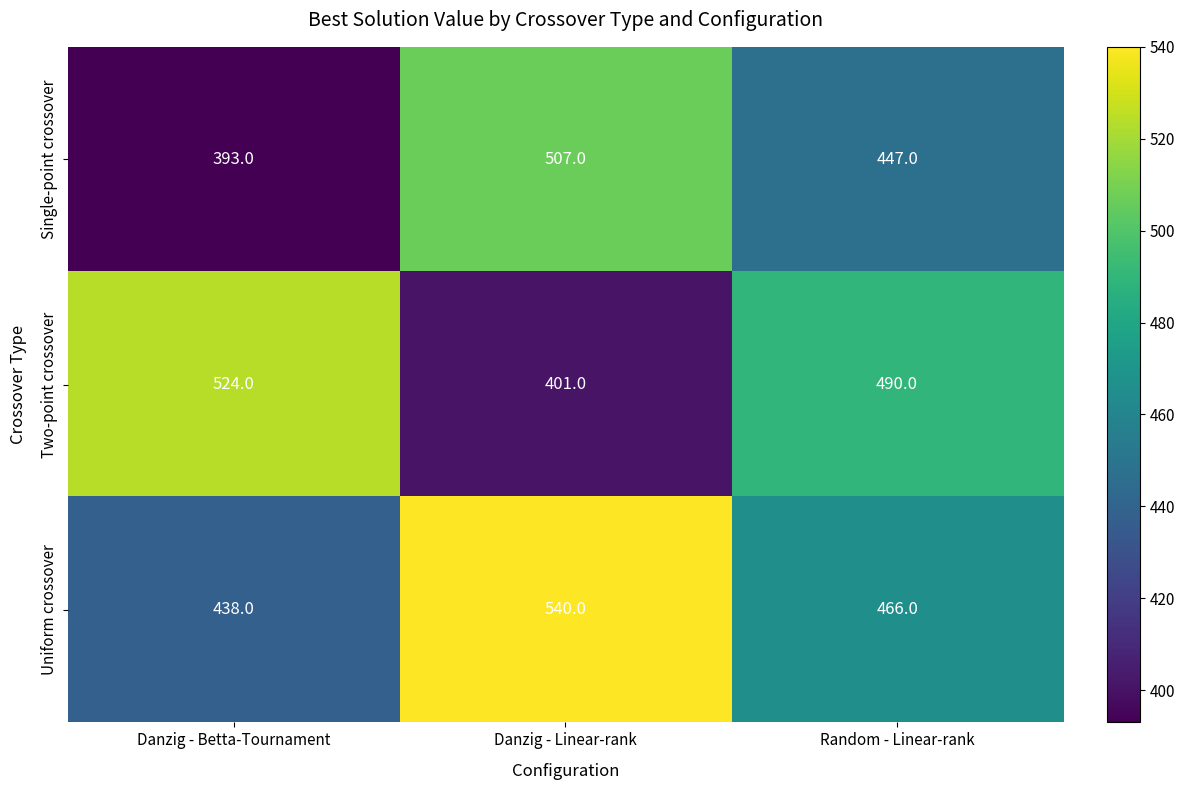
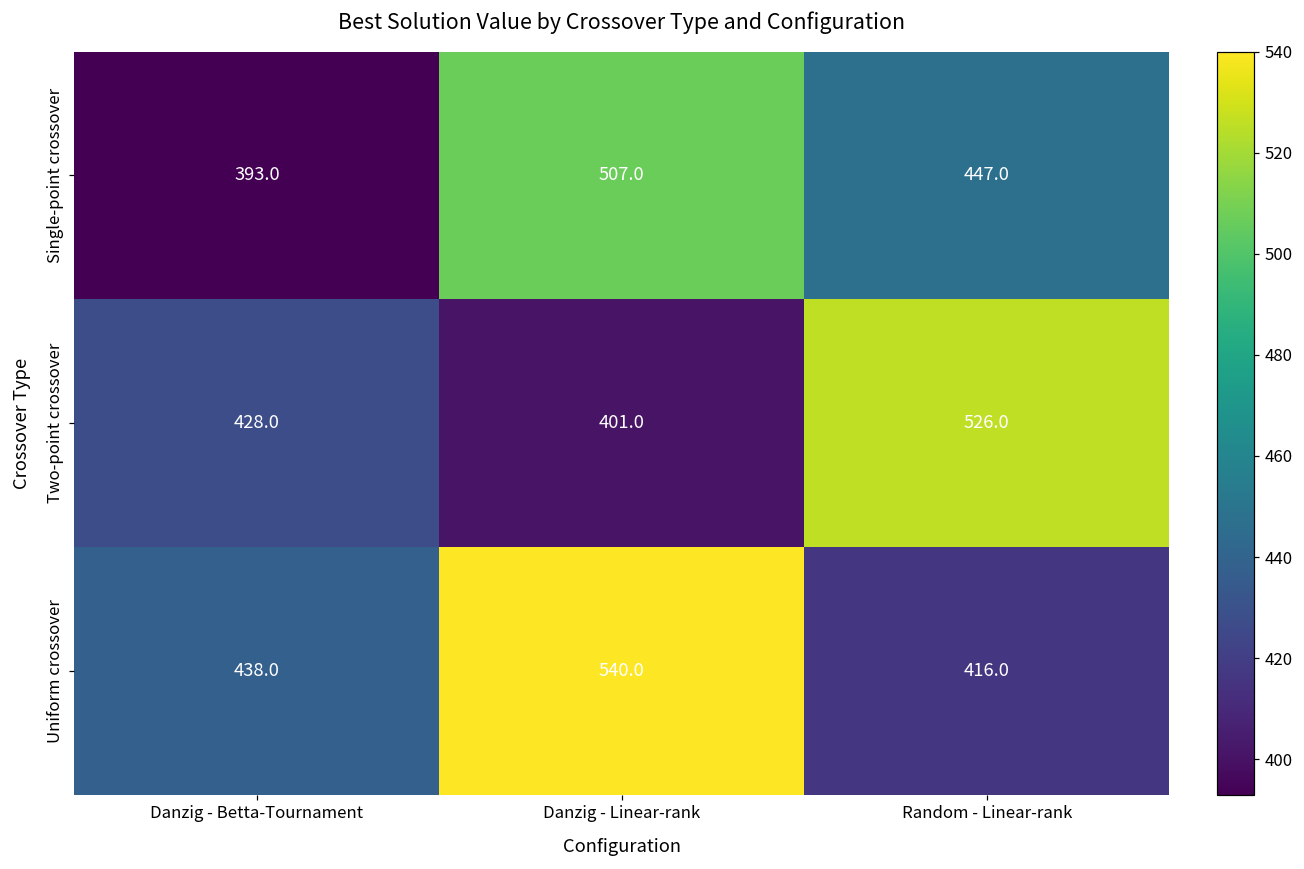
Two-point crossover, Danzig - Betta-Tournament: 524.0 -> 428.0
Two-point crossover, Random - Linear-rank: 490.0 -> 526.0
Uniform crossover, Random - Linear-rank: 466.0 -> 416.0
